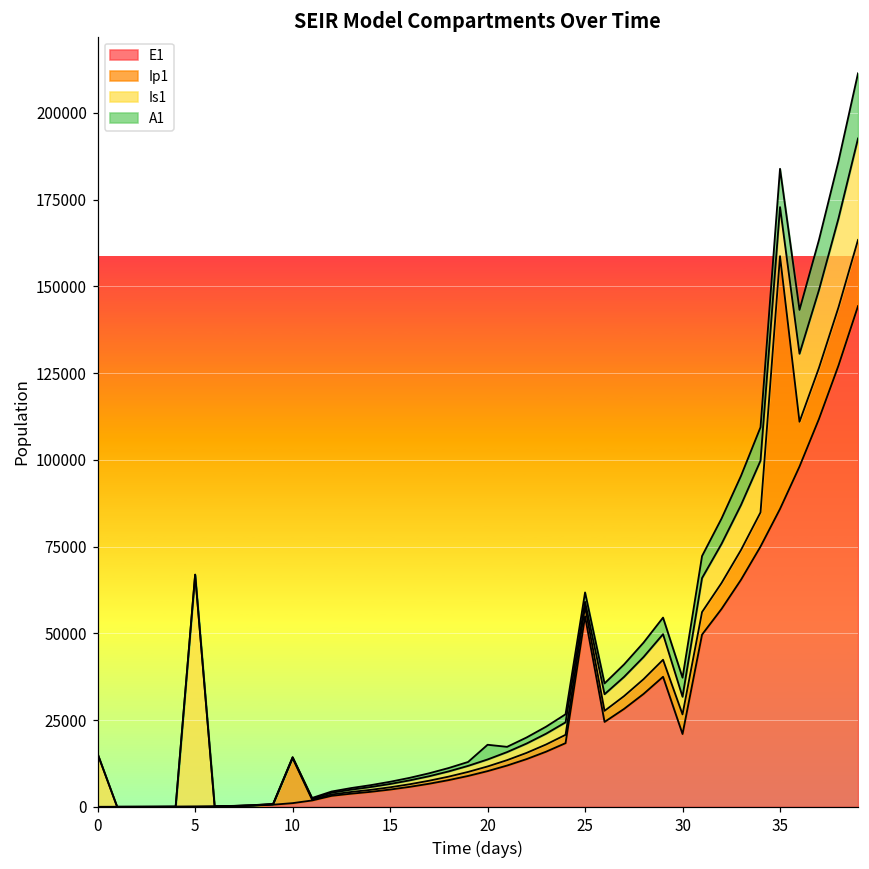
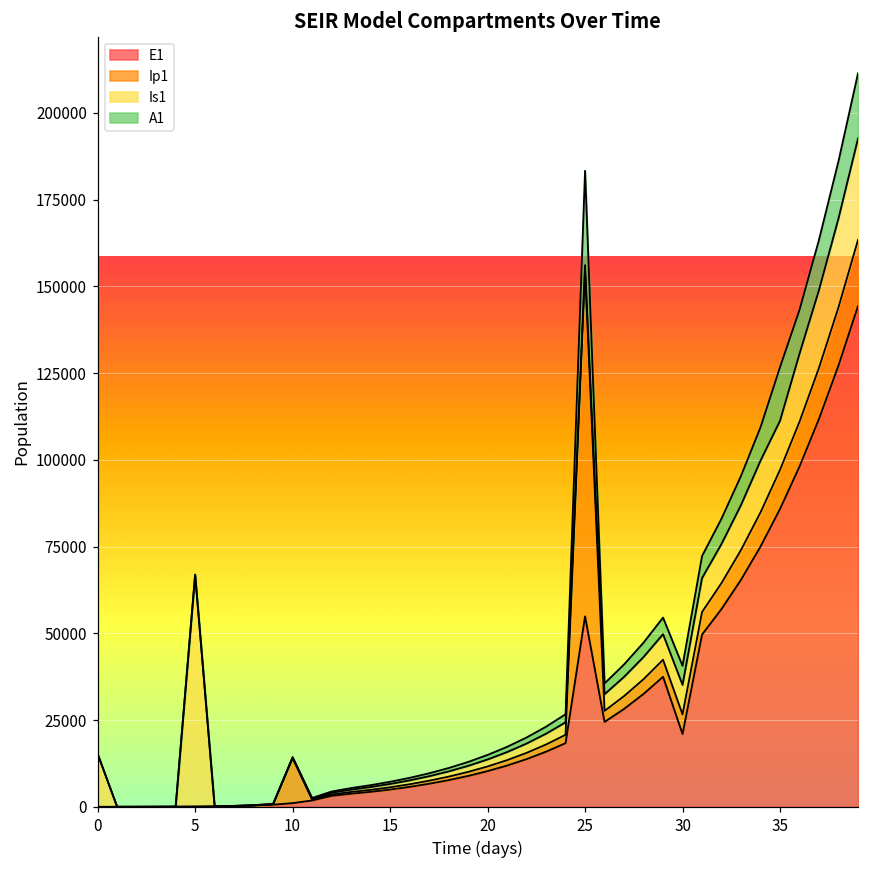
A1, 20: 4000 -> 1000
Ip1, 25: 3000 -> 100000
A1, 25: 3000 -> 27000
Is1, 30: 5000 -> 9000
Ip1, 35: 73000 -> 11000
A1, 35: 11000 -> 15000
